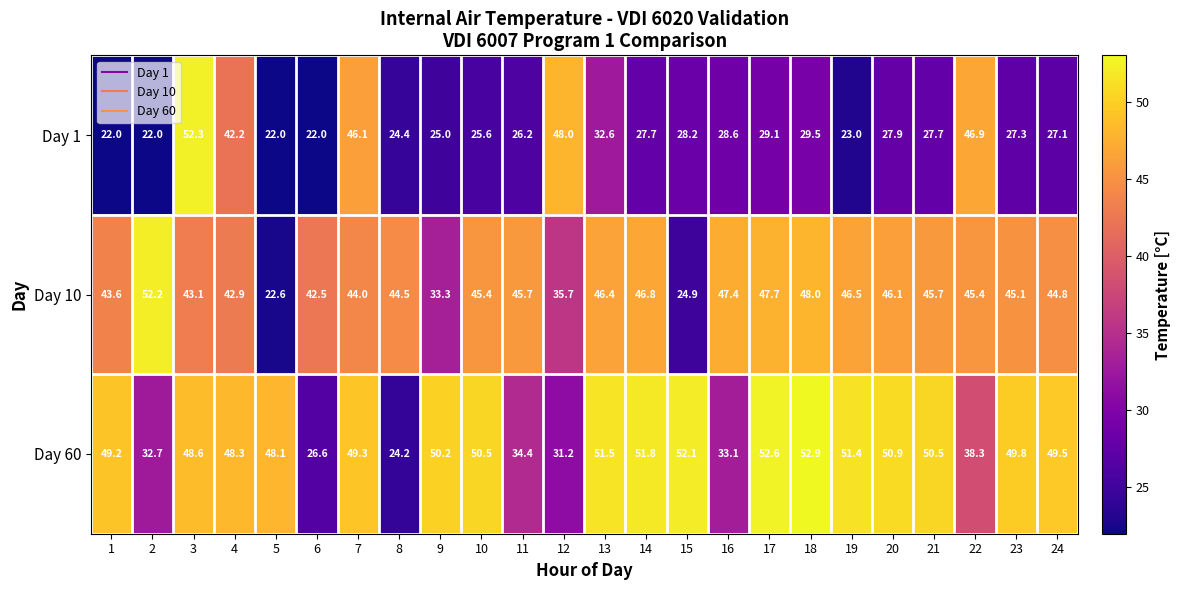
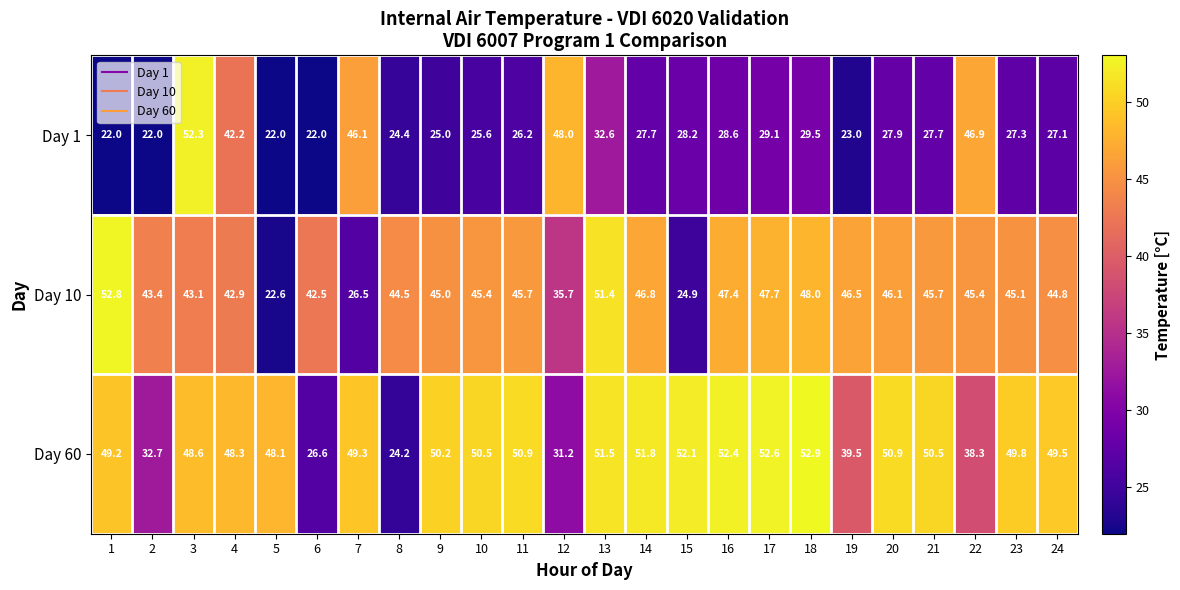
Day 10, 1: 43.6 -> 52.8
Day 10, 2: 52.2 -> 43.4
Day 10, 7: 44.0 -> 26.5
Day 10, 9: 33.3 -> 45.0
Day 10, 13: 46.4 -> 51.4
Day 60, 11: 34.4 -> 50.9
Day 60, 16: 33.1 -> 52.4
Day 60, 19: 51.4 -> 39.5
